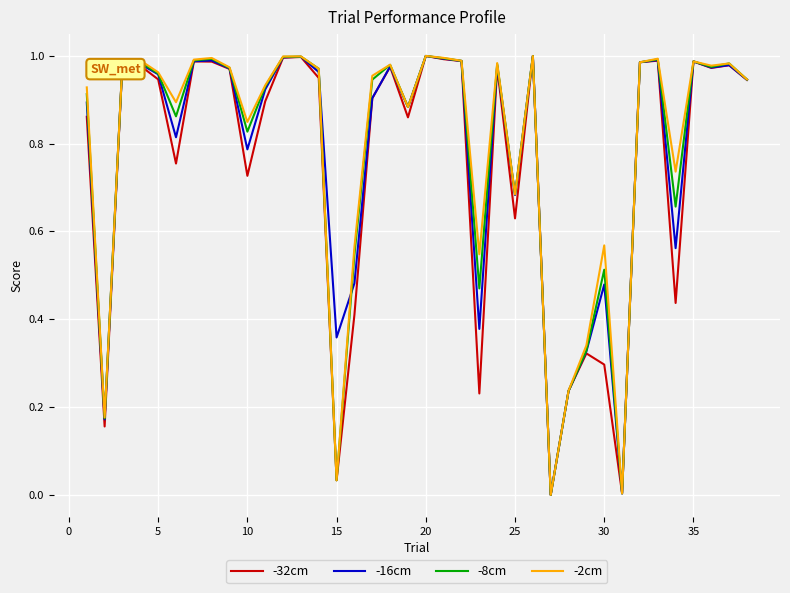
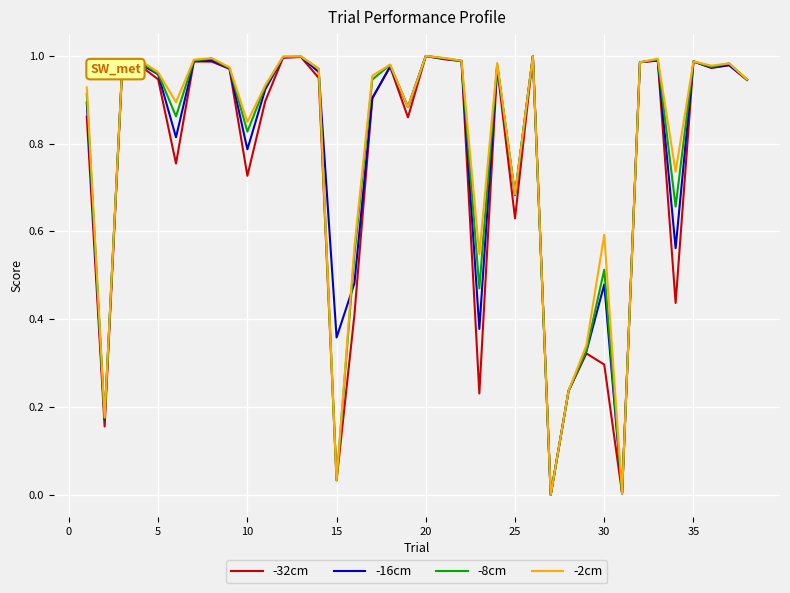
-2cm, 30: 0.57 -> 0.59
